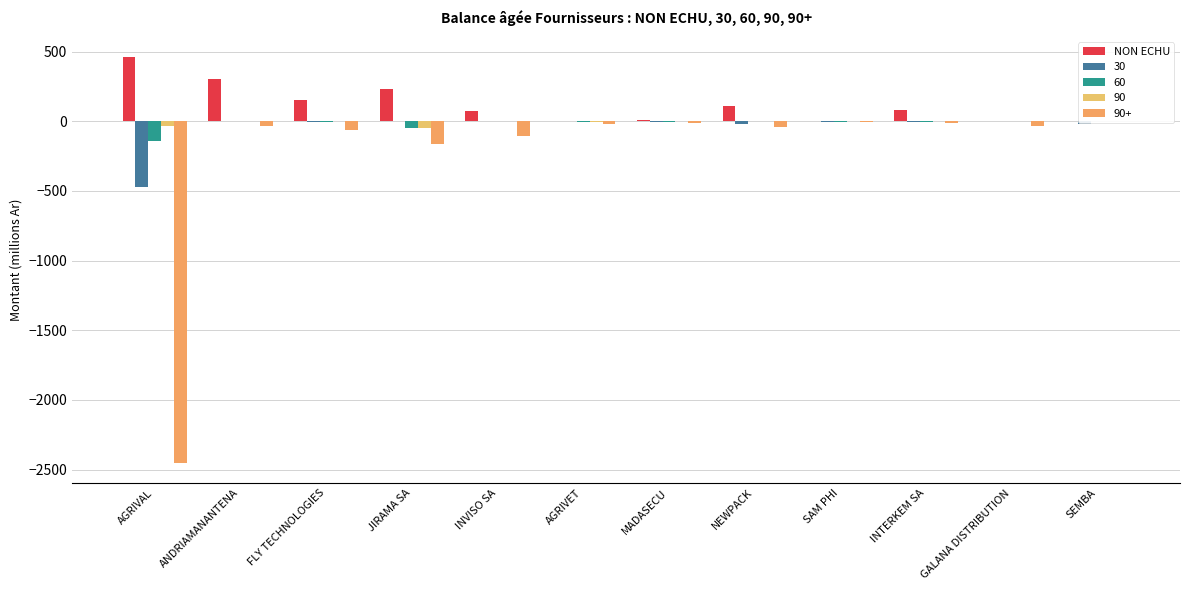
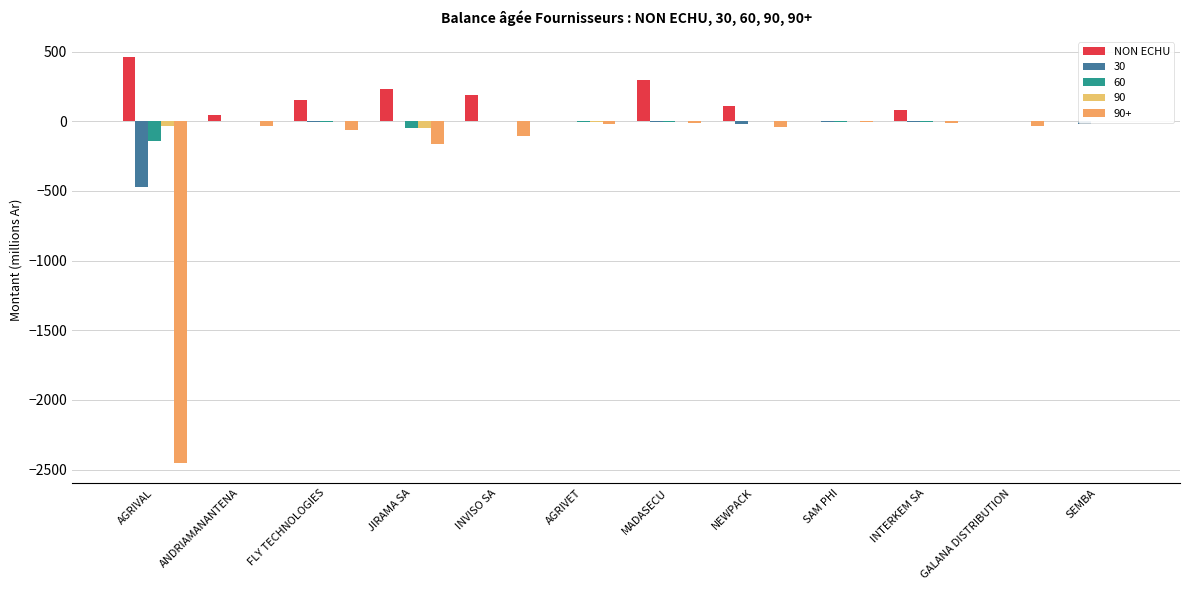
NON ECHU, ANDRIAMANANTENA: 300 -> 50
NON ECHU, INVISO SA: 80 -> 180
NON ECHU, MADASECU: 10 -> 290
